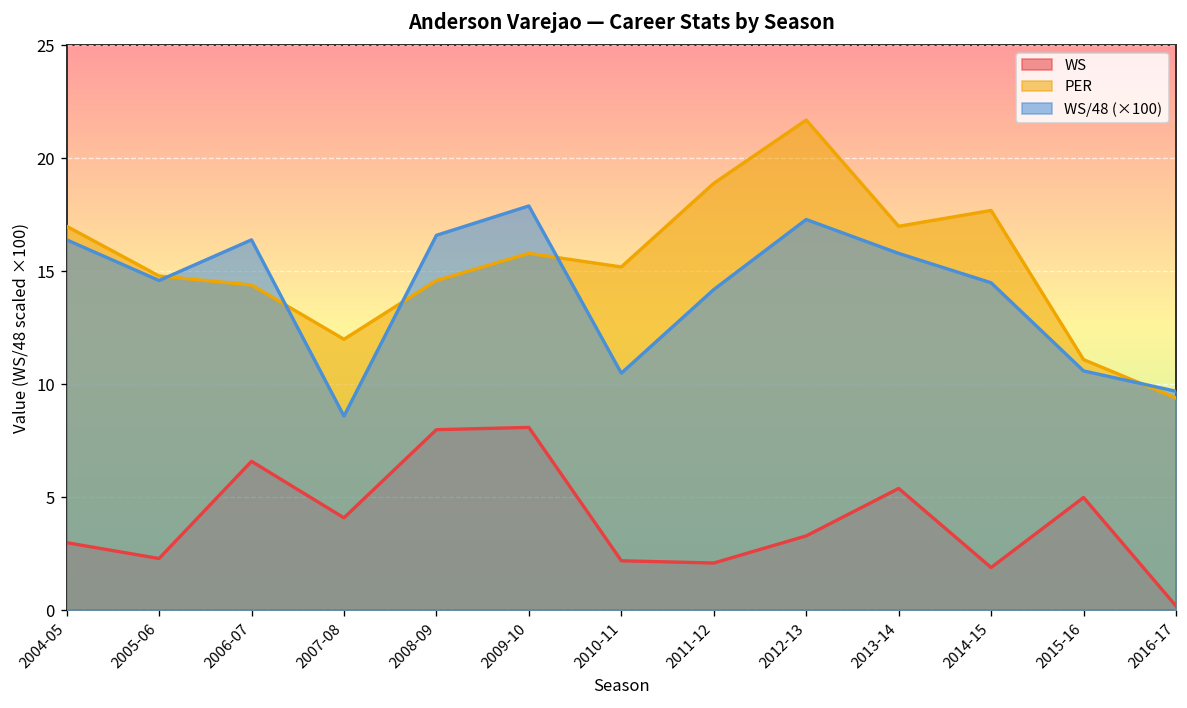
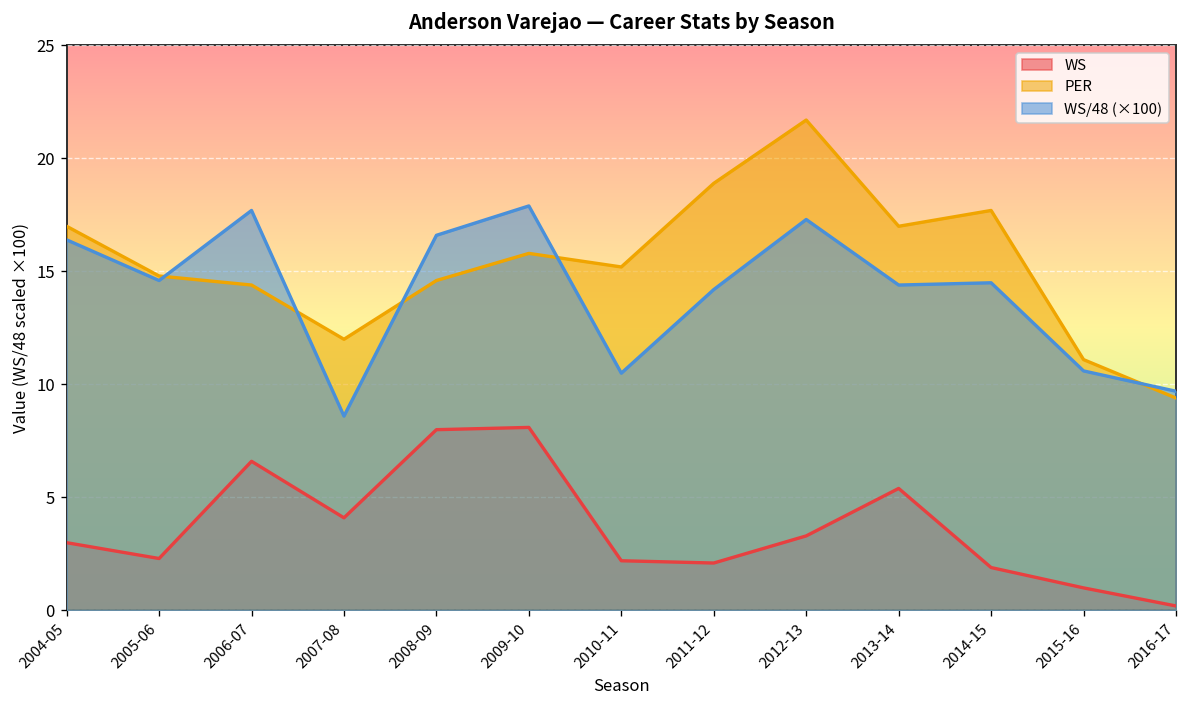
WS/48 (×100), 2006-07: 16.4 -> 17.7
WS/48 (×100), 2013-14: 15.8 -> 14.4
WS, 2015-16: 5 -> 1
